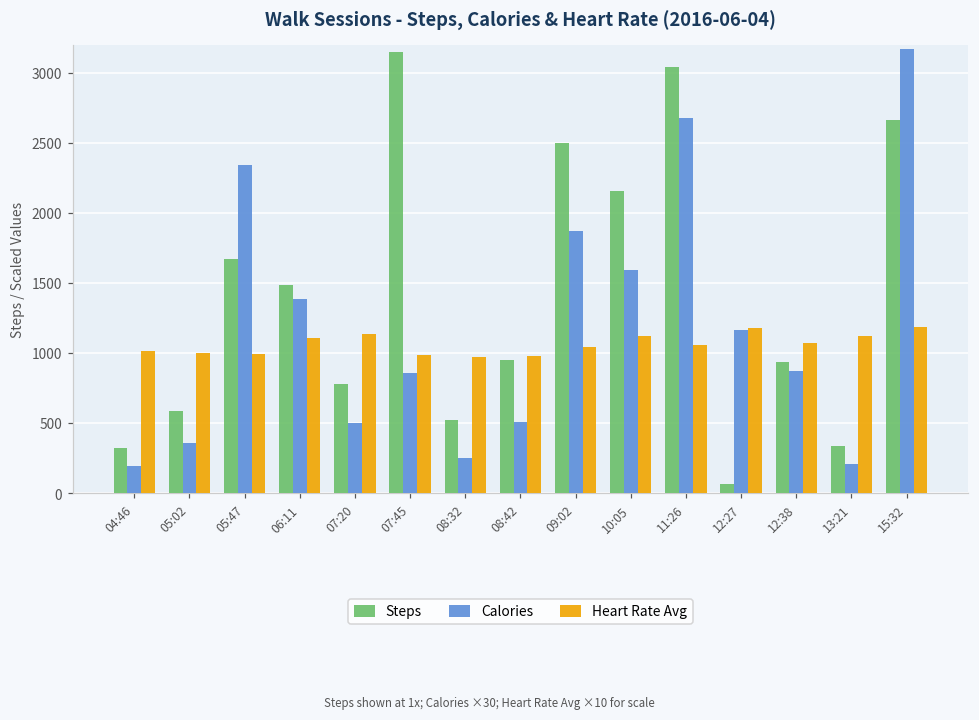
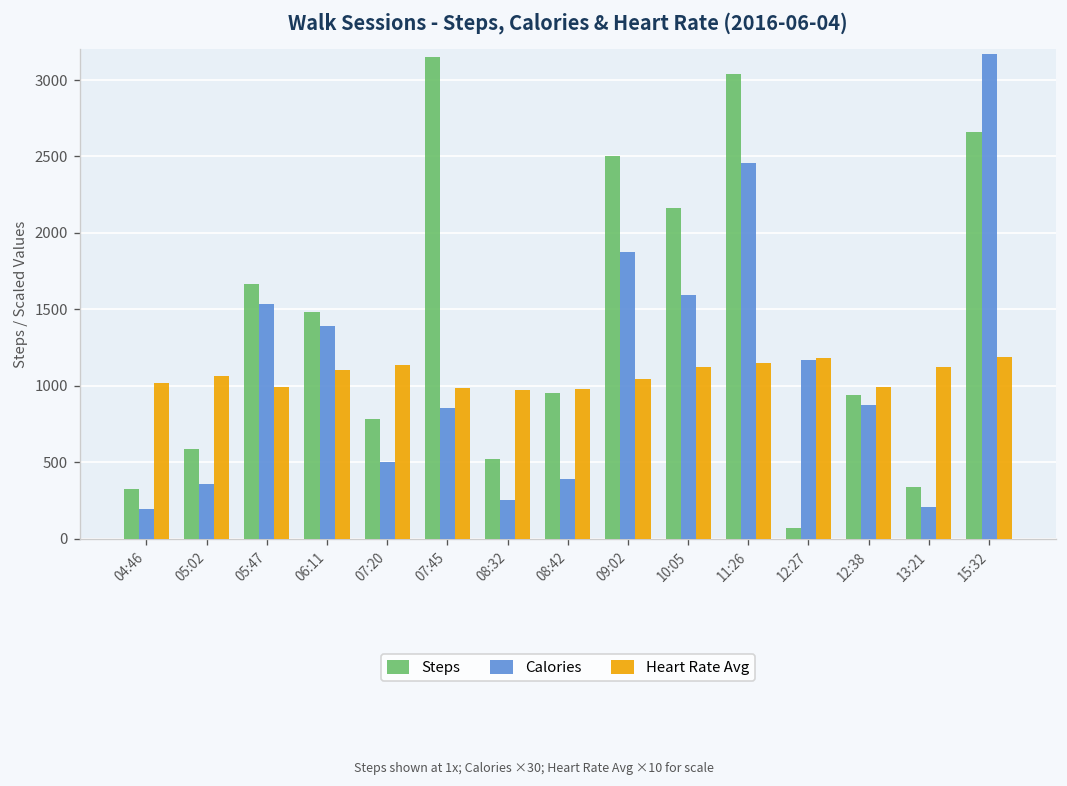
Heart Rate Avg, 05:02: 1000 -> 1060
Calories, 05:47: 2350 -> 1530
Calories, 08:42: 510 -> 390
Calories, 11:26: 2680 -> 2450
Heart Rate Avg, 11:26: 1060 -> 1150
Heart Rate Avg, 12:38: 1080 -> 990
